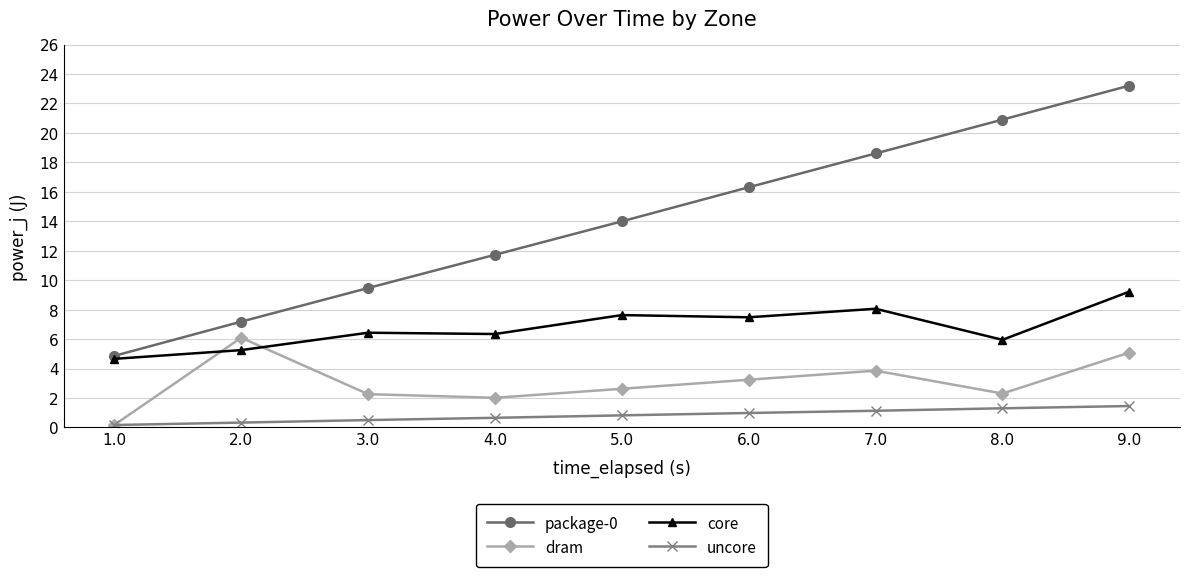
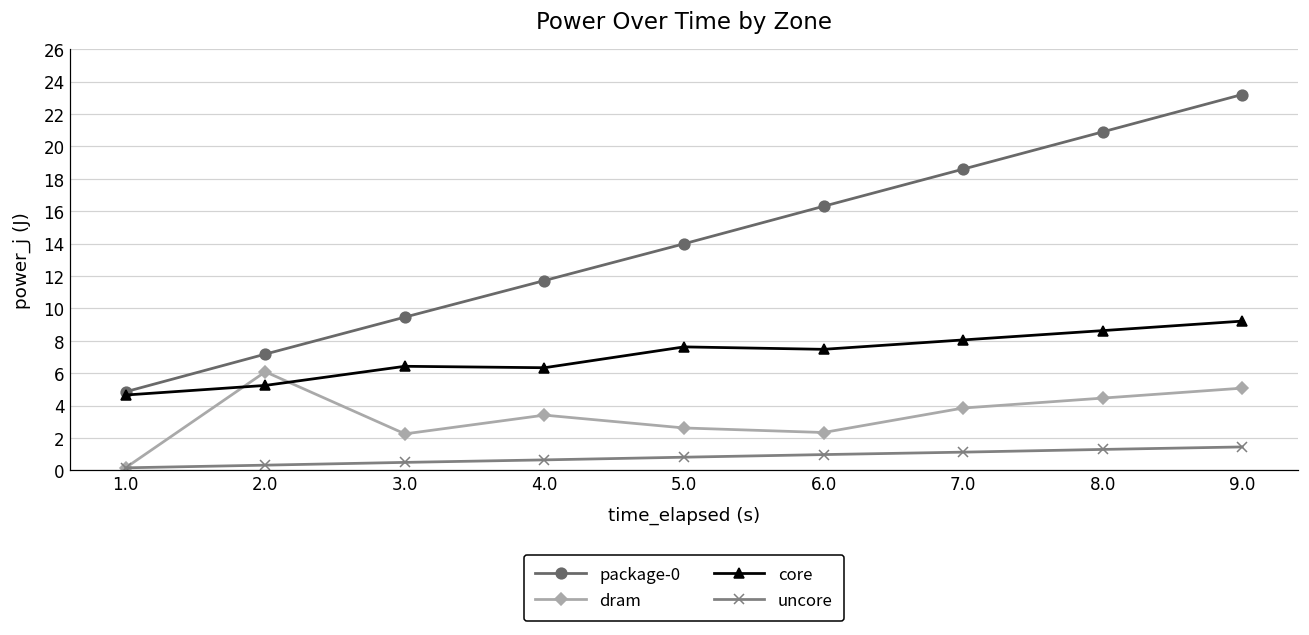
dram, 4.0: 2.0 -> 3.4
dram, 6.0: 3.2 -> 2.3
dram, 8.0: 2.3 -> 4.5
core, 8.0: 5.9 -> 8.6
